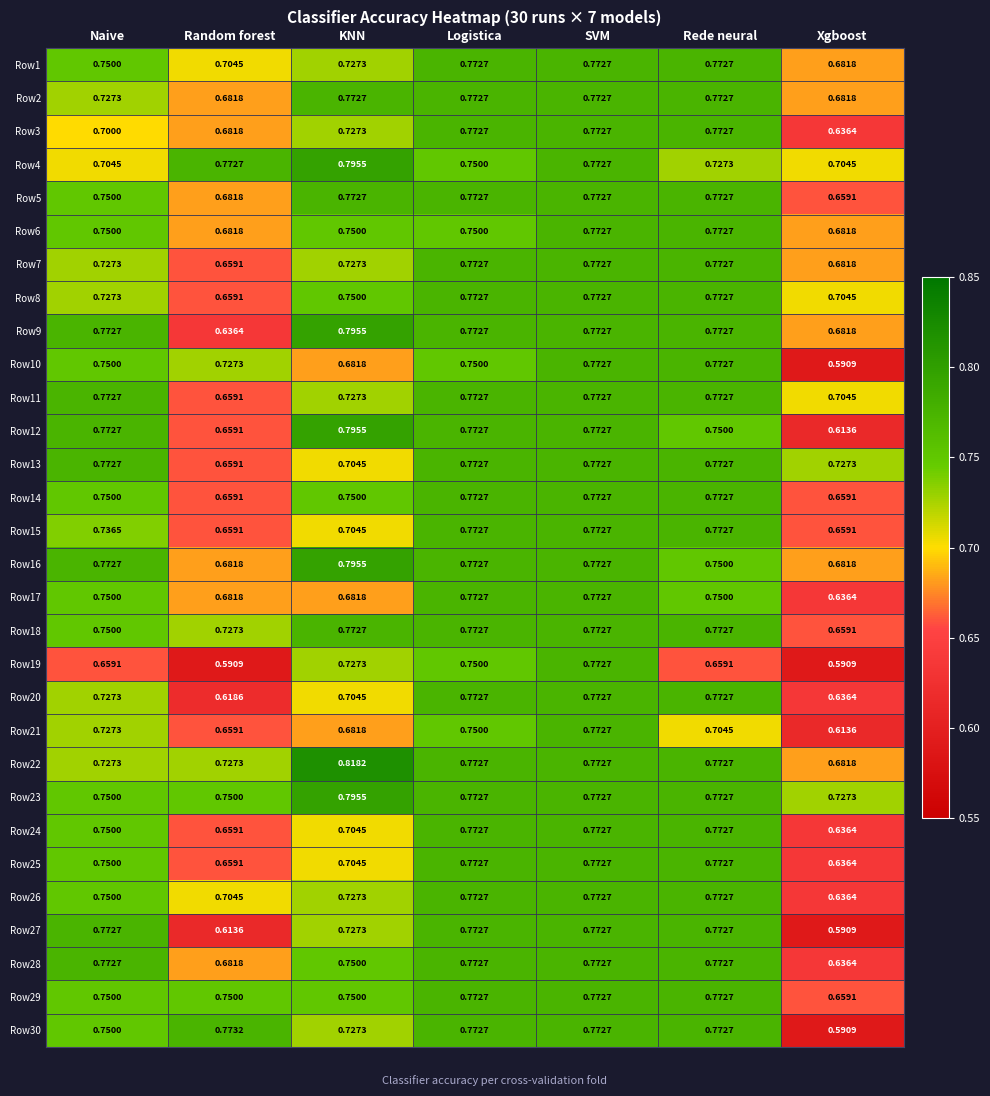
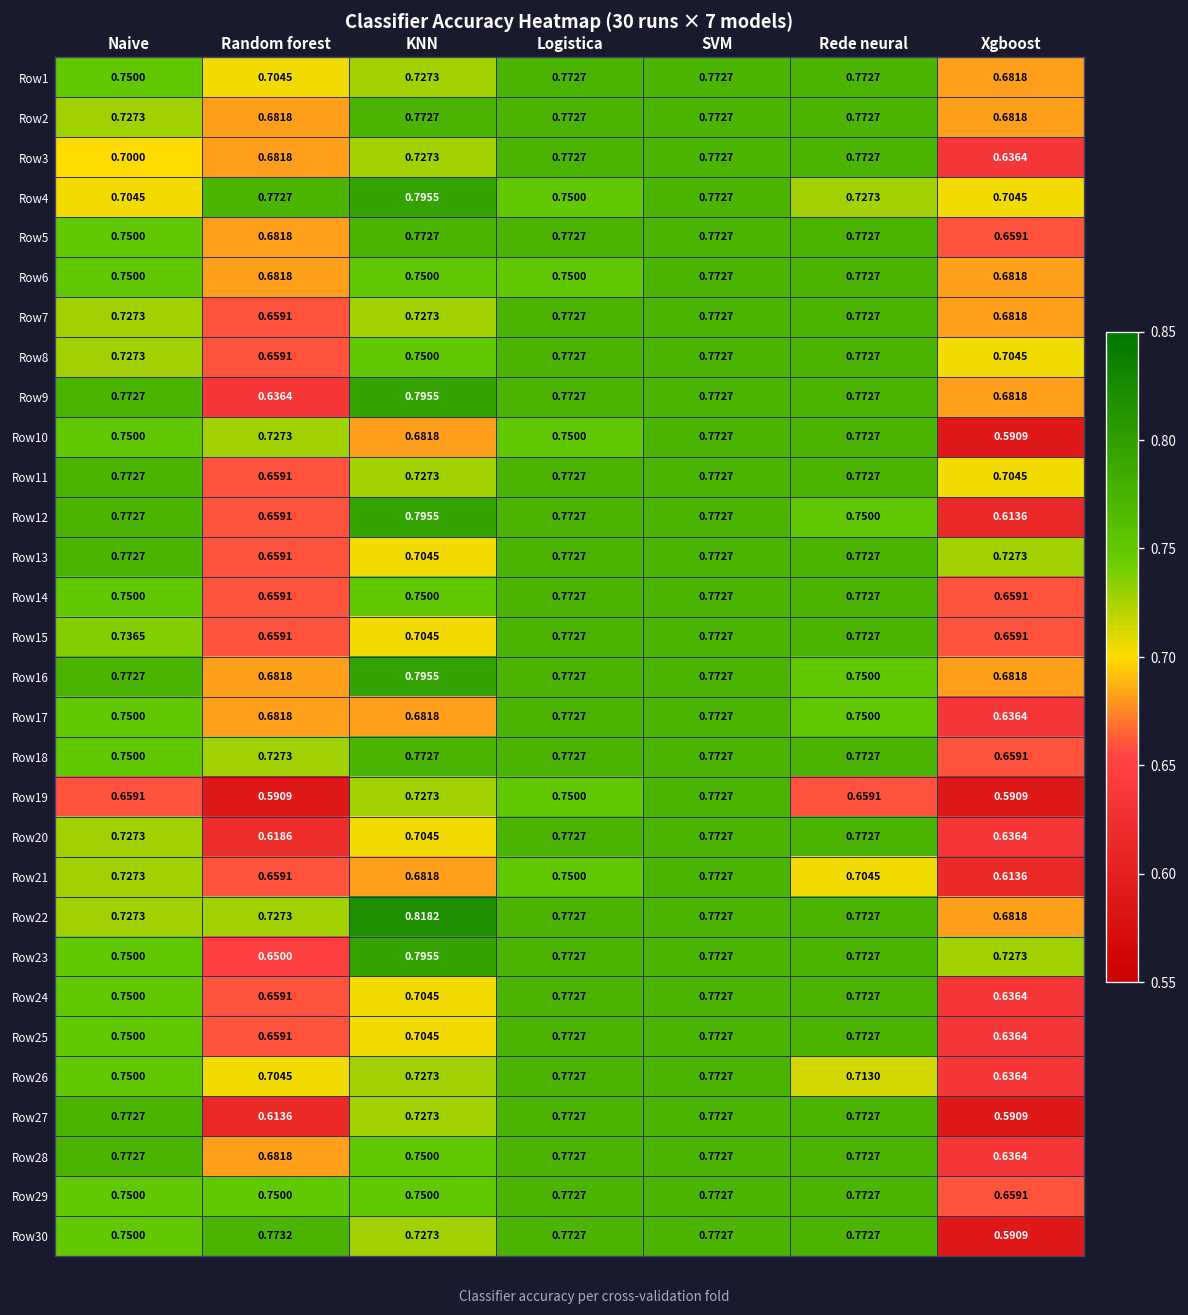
Row23, Random forest: 0.7500 -> 0.6500
Row26, Rede neural: 0.7727 -> 0.7130
